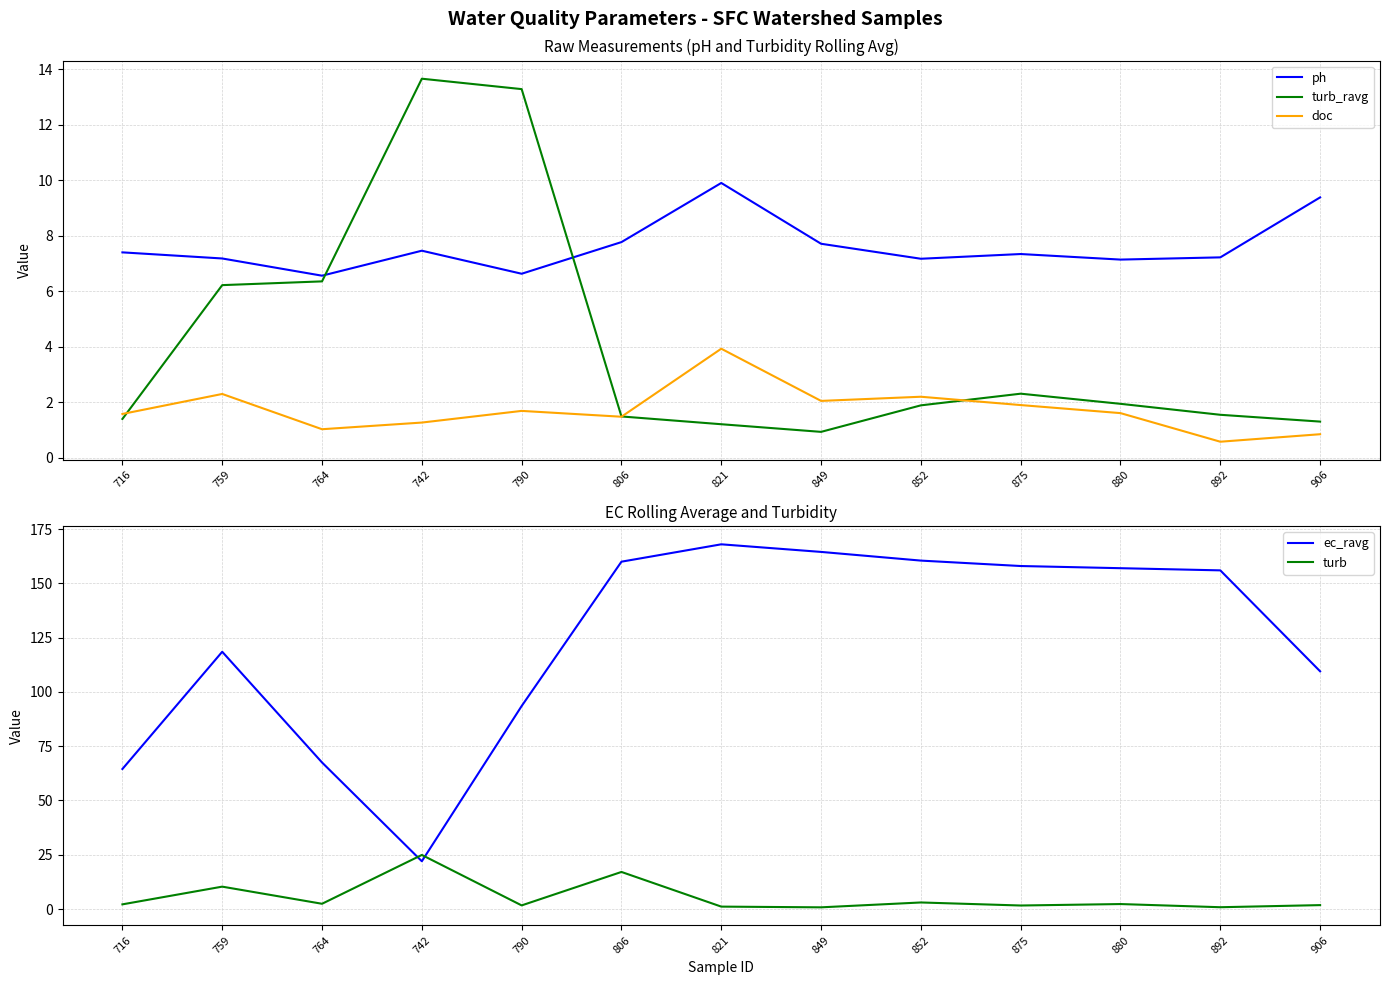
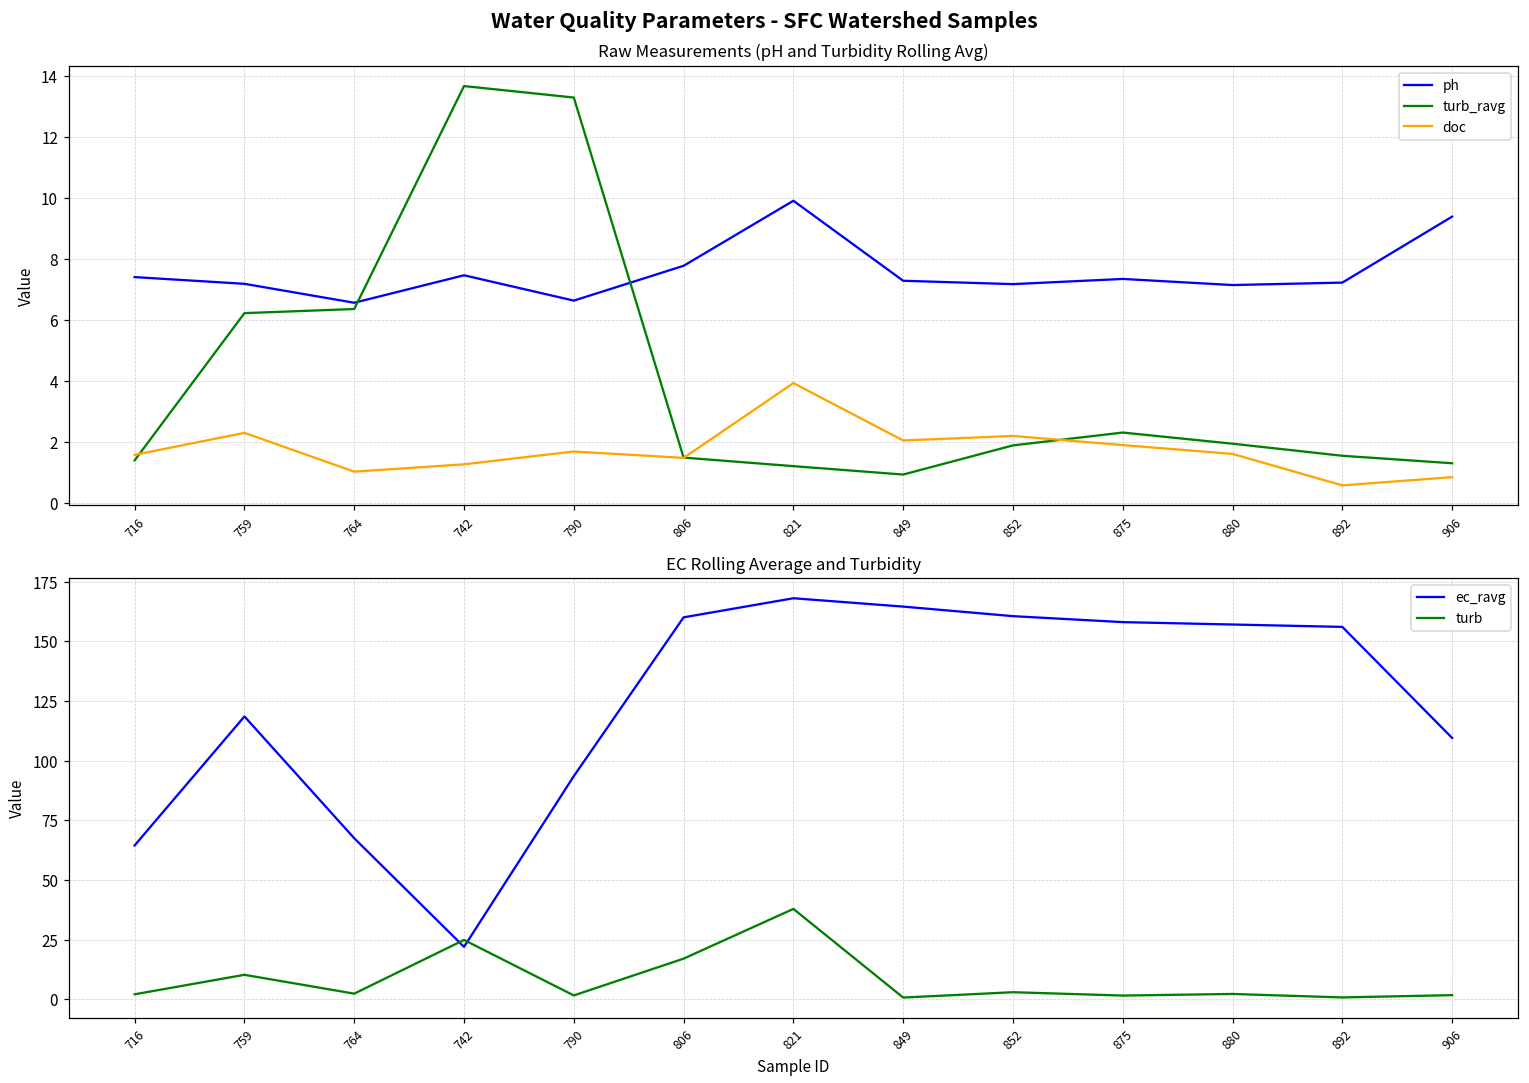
Raw Measurements (pH and Turbidity Rolling Avg), ph, 849: 7.7 -> 7.3
EC Rolling Average and Turbidity, turb, 821: 1 -> 38
